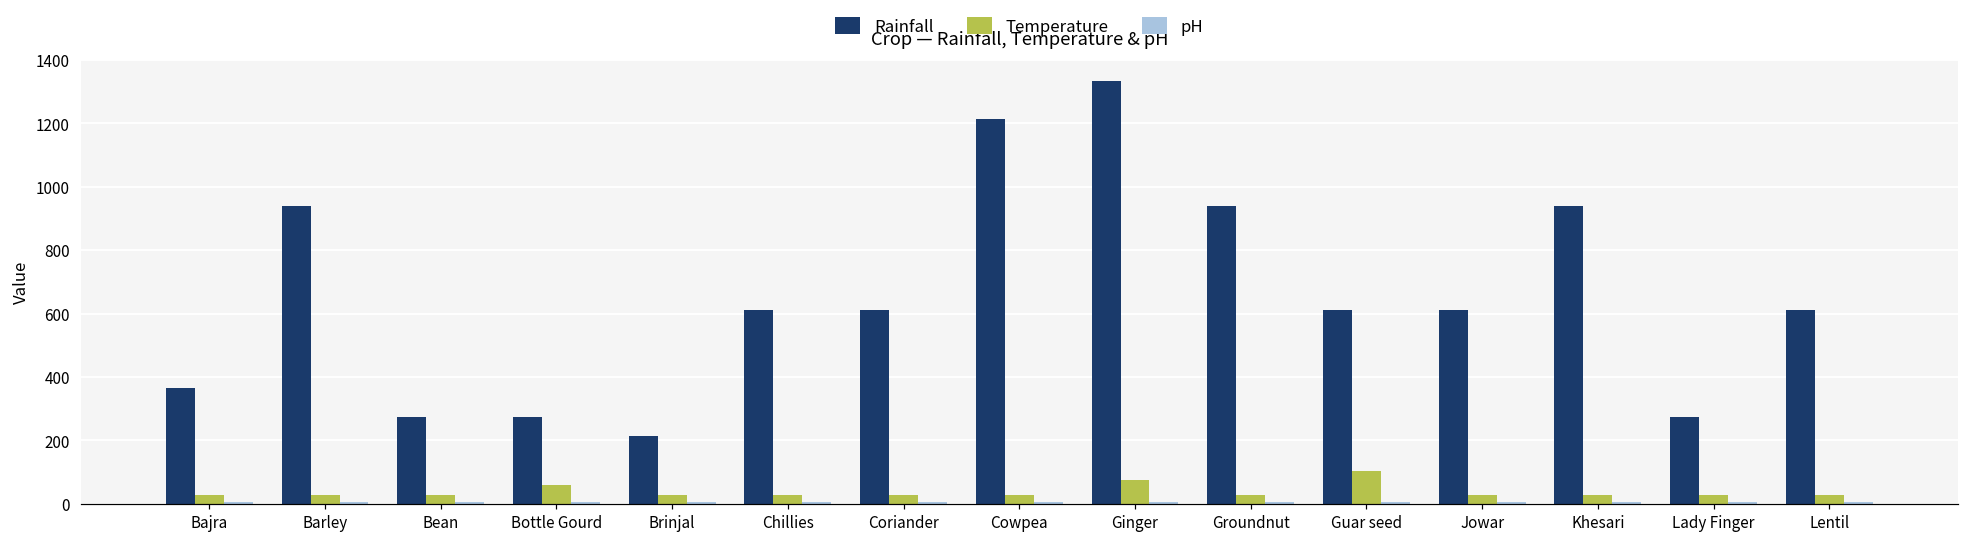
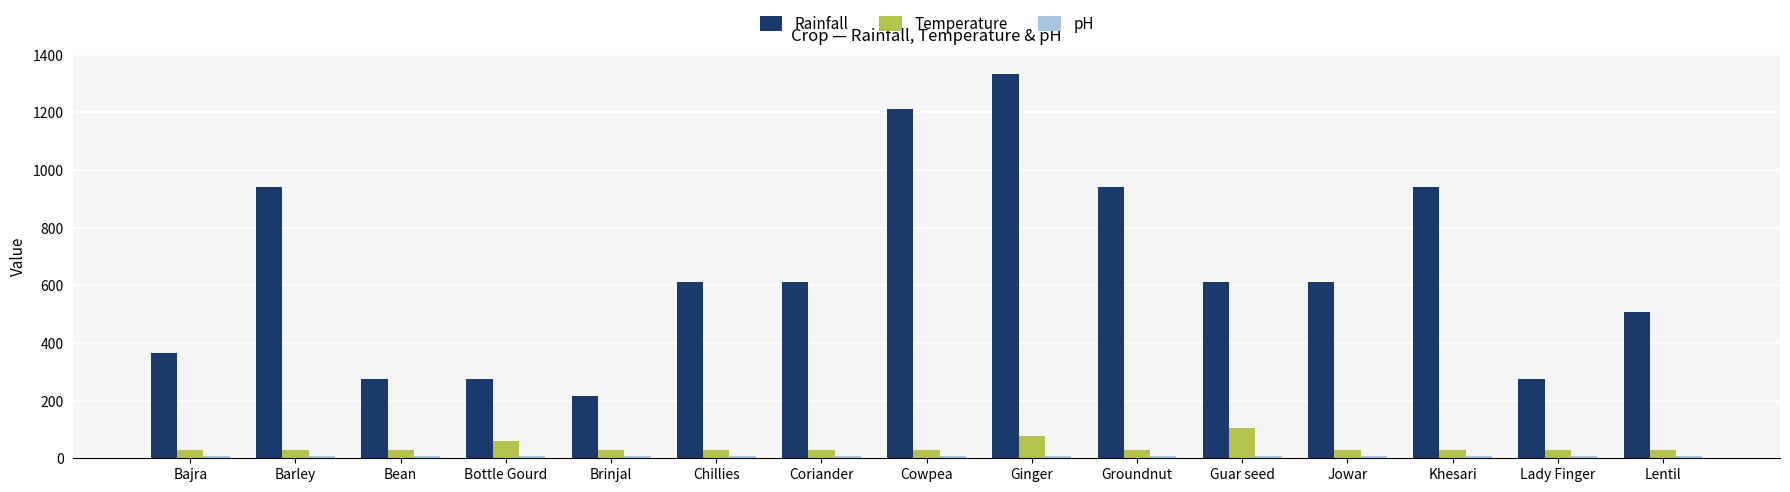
Rainfall, Lentil: 610 -> 510
